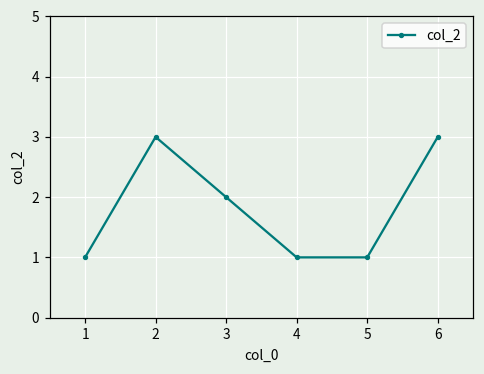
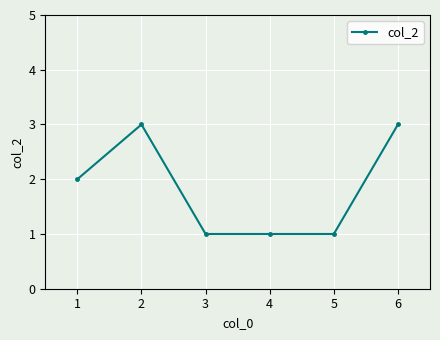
1: 1 -> 2
3: 2 -> 1
